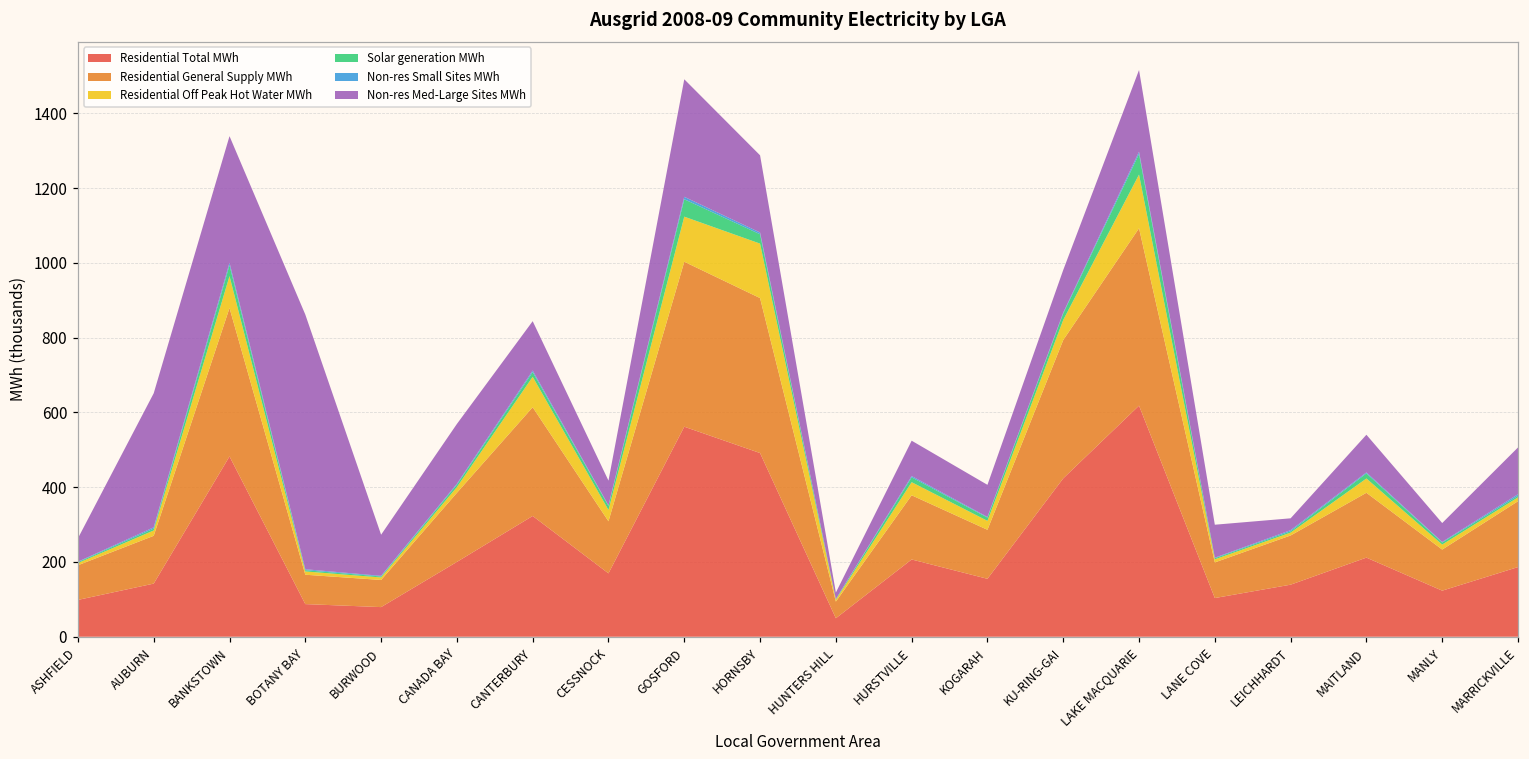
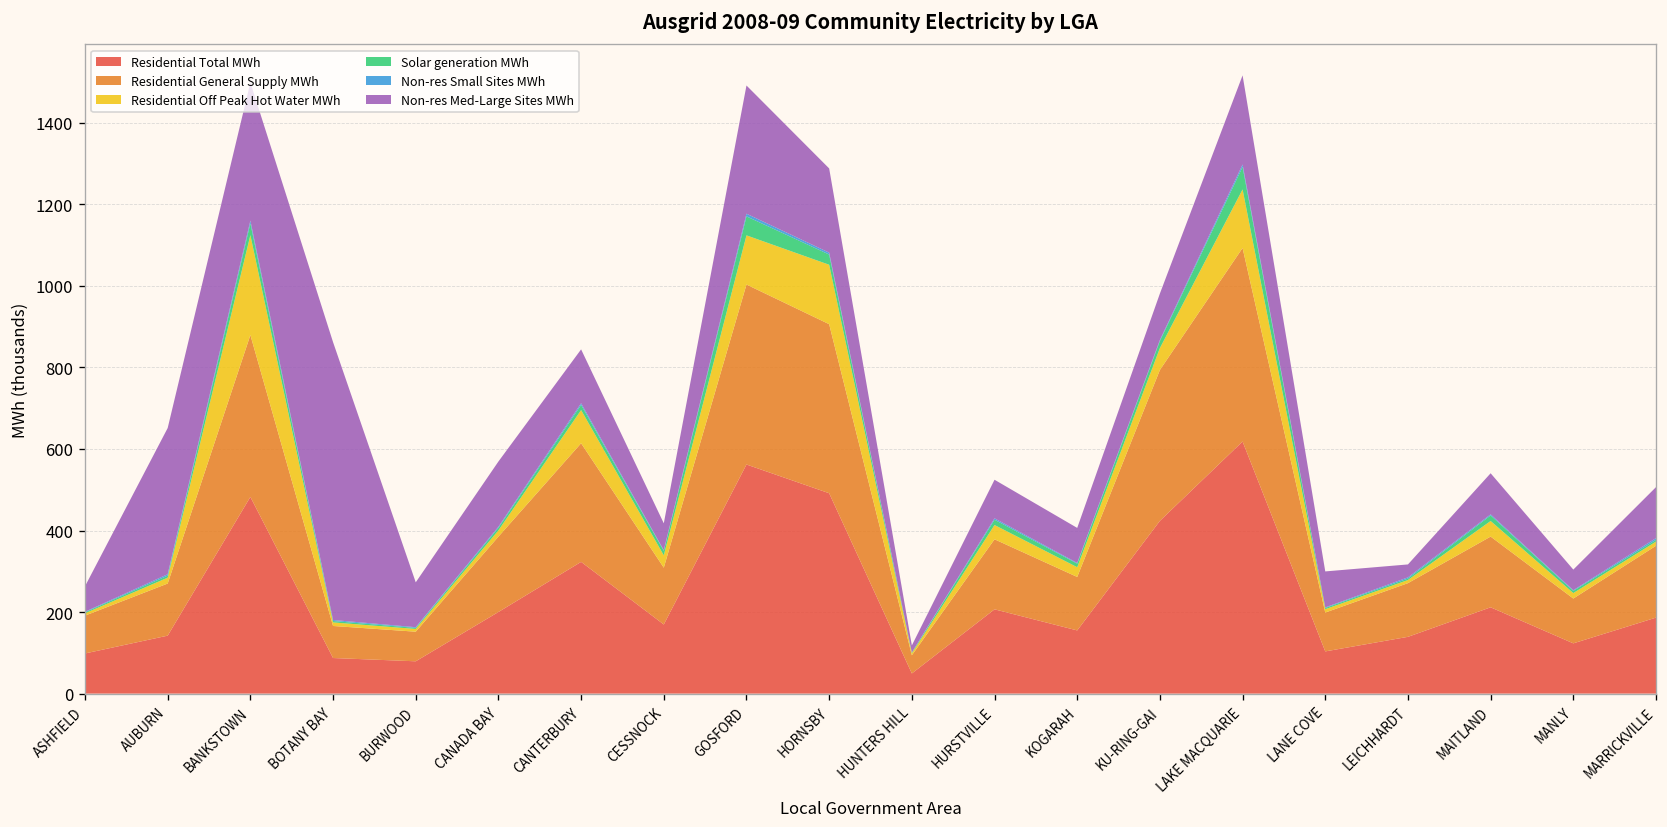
Residential Off Peak Hot Water MWh, BANKSTOWN: 90 -> 240
